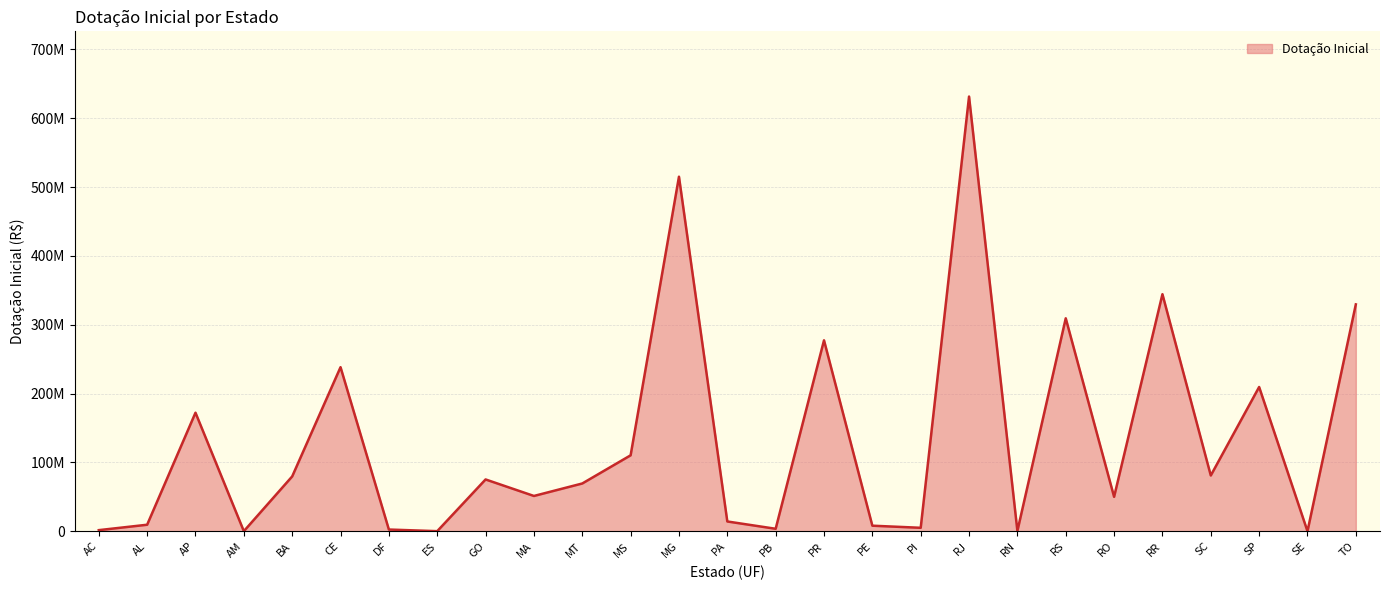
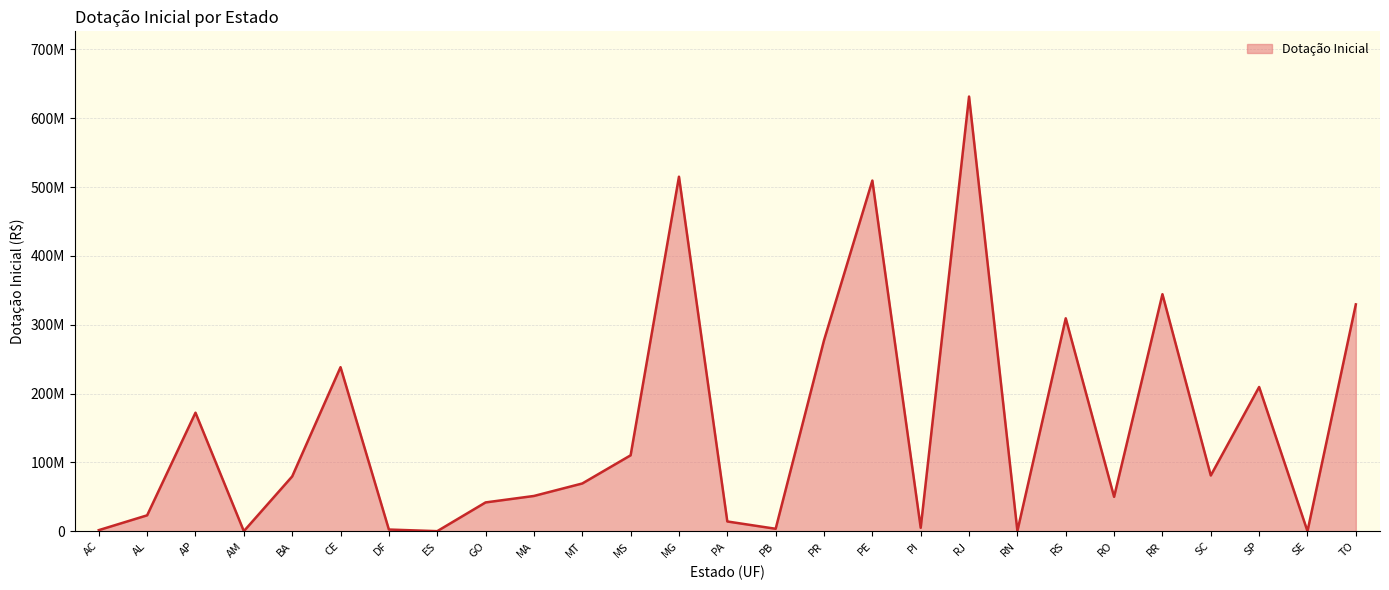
AL: 10000000 -> 20000000
GO: 80000000 -> 40000000
PE: 10000000 -> 510000000
